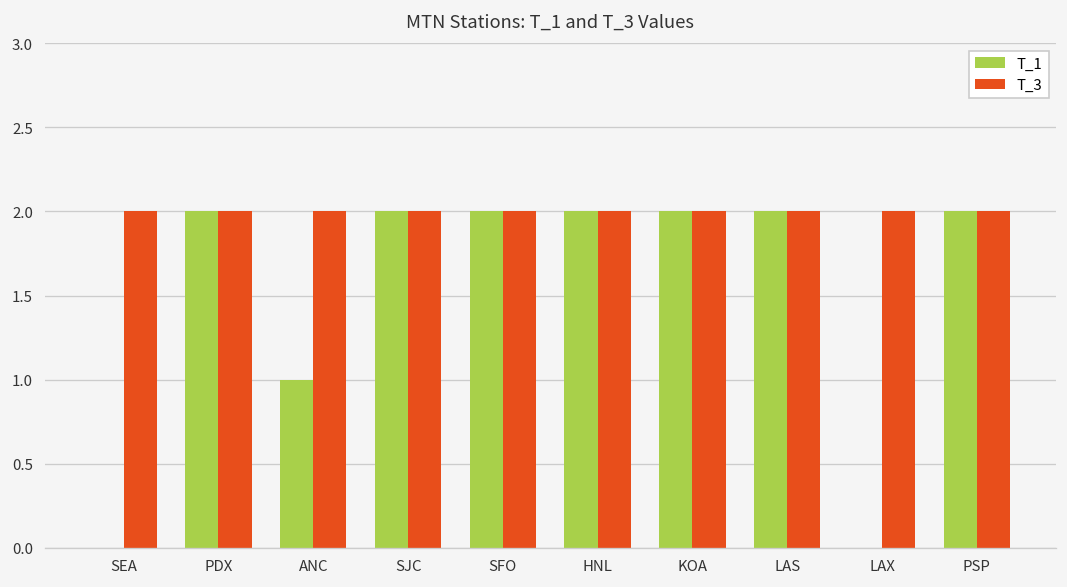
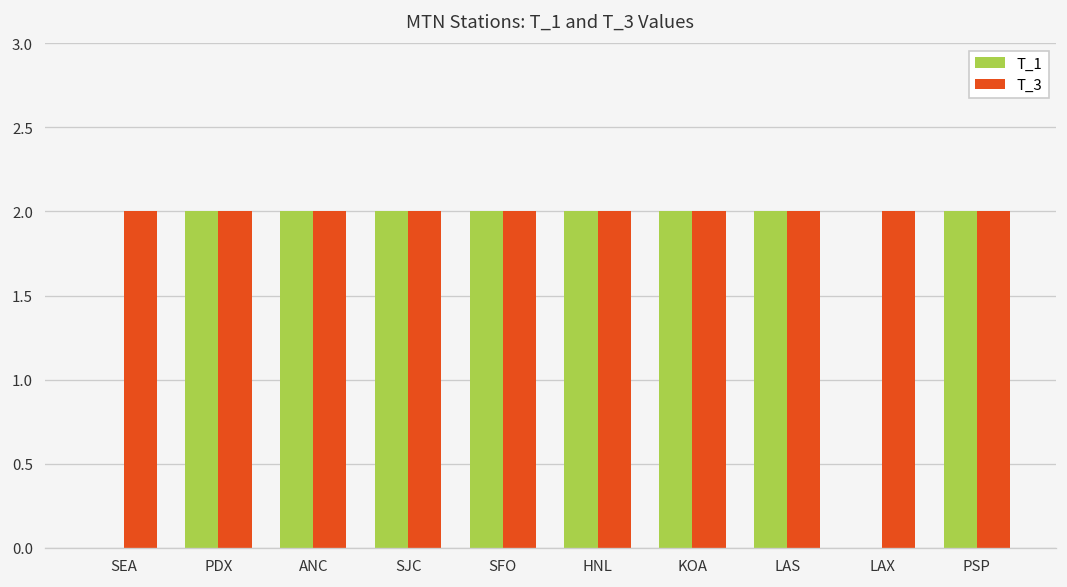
T_1, ANC: 1 -> 2
